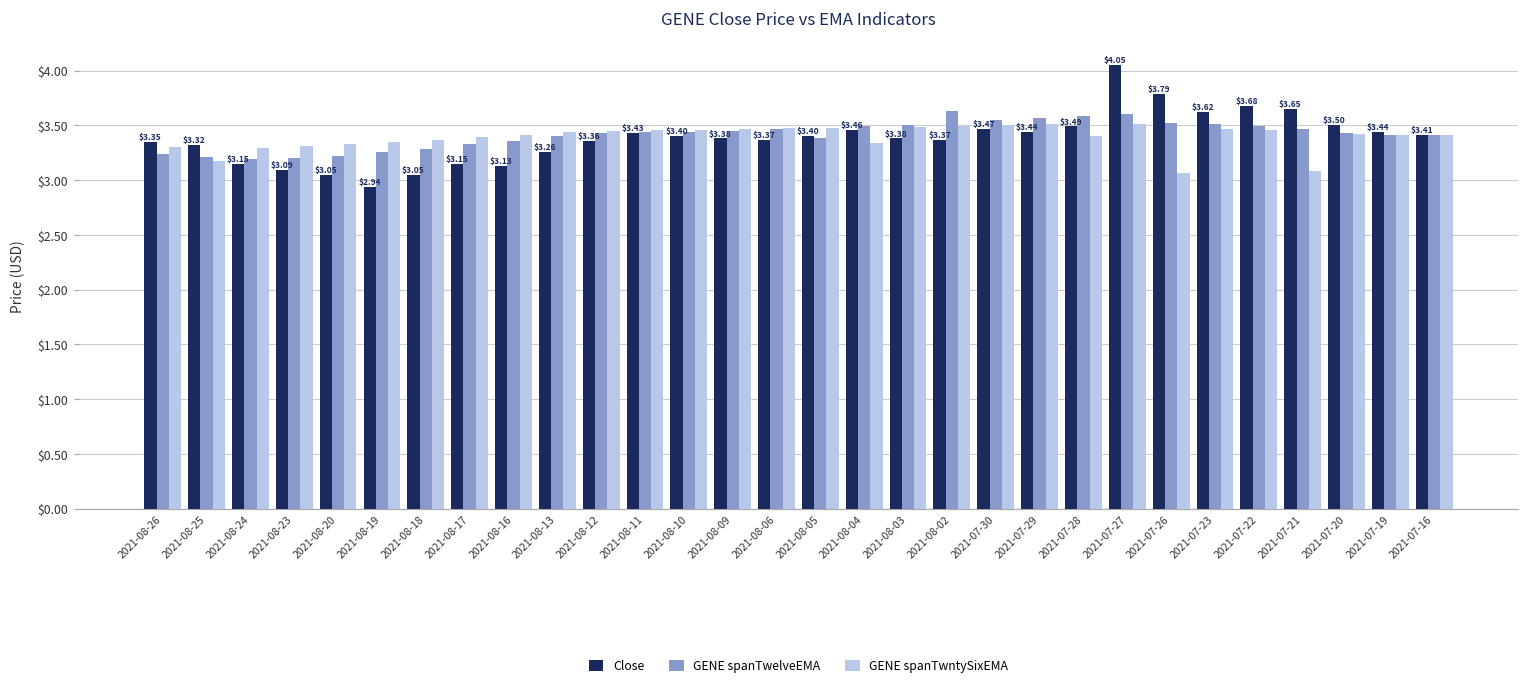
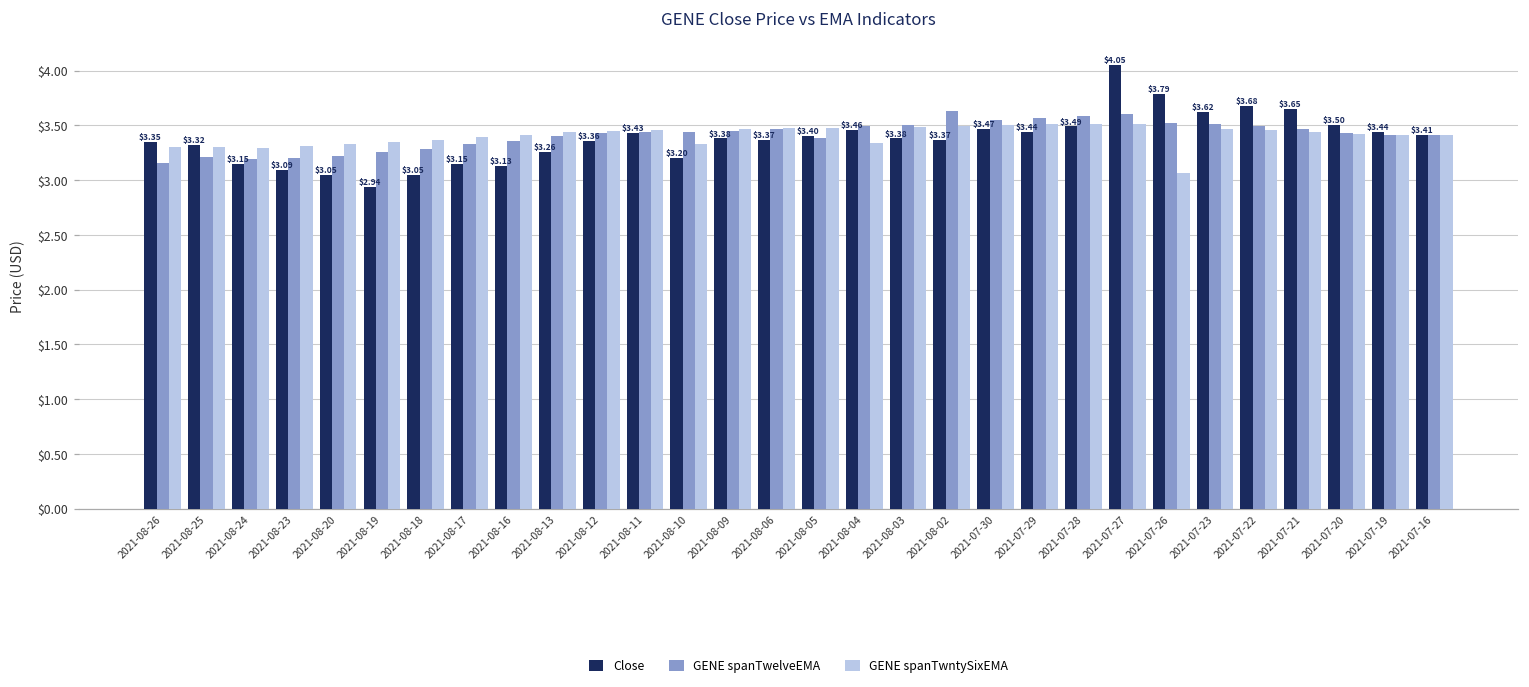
GENE spanTwelveEMA, 2021-08-26: $3.24 -> $3.15
GENE spanTwntySixEMA, 2021-08-25: $3.2 -> $3.3
Close, 2021-08-10: $3.40 -> $3.20
GENE spanTwntySixEMA, 2021-08-10: $3.5 -> $3.3
GENE spanTwntySixEMA, 2021-07-28: $3.4 -> $3.5
GENE spanTwntySixEMA, 2021-07-21: $3.1 -> $3.4
